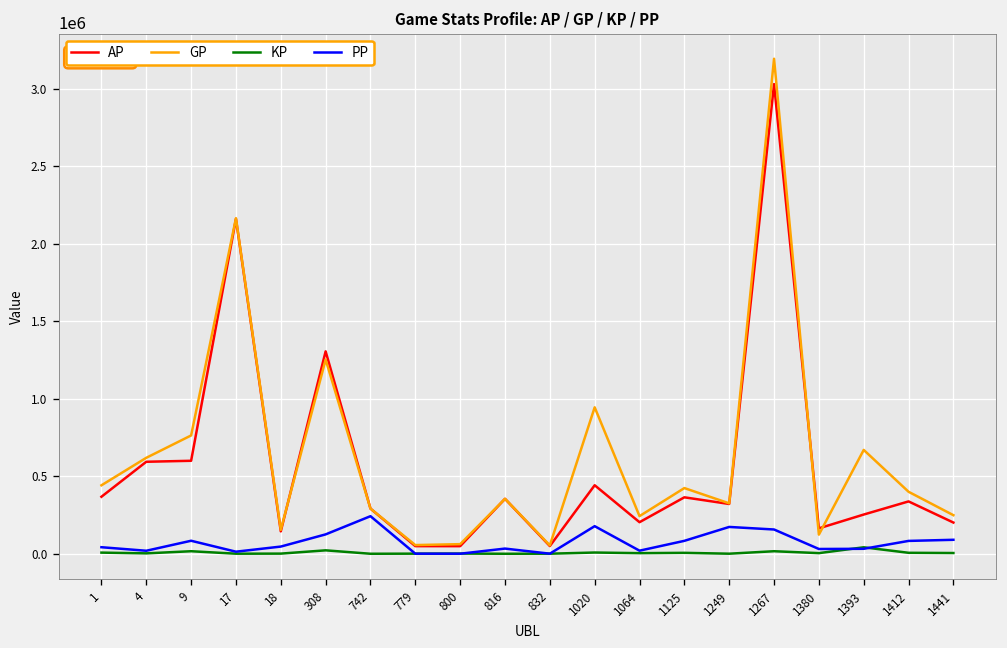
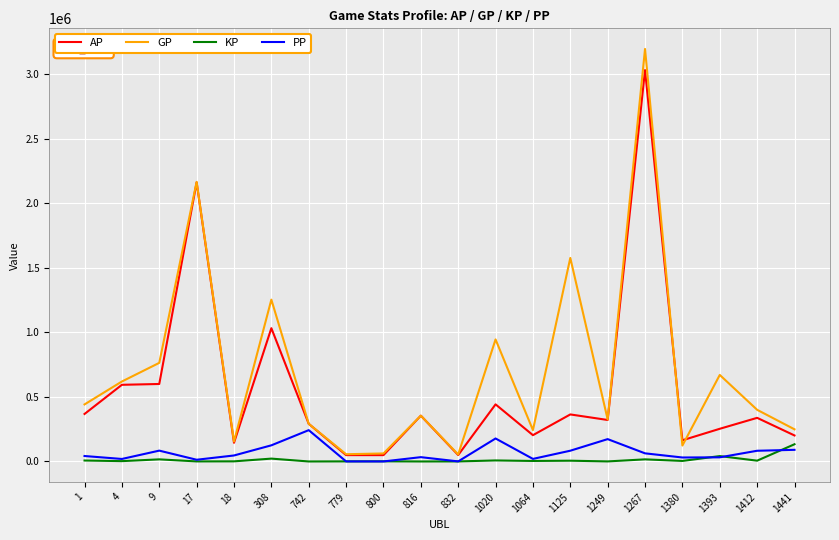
AP, 308: 1310000 -> 1030000
GP, 1125: 420000 -> 1580000
PP, 1267: 160000 -> 60000
KP, 1441: 0 -> 130000
